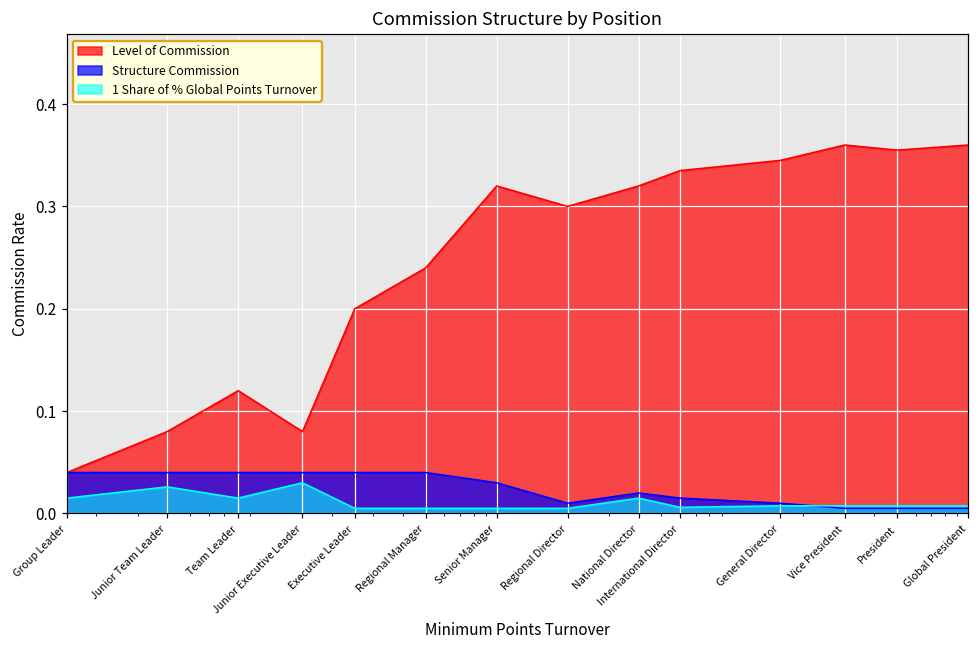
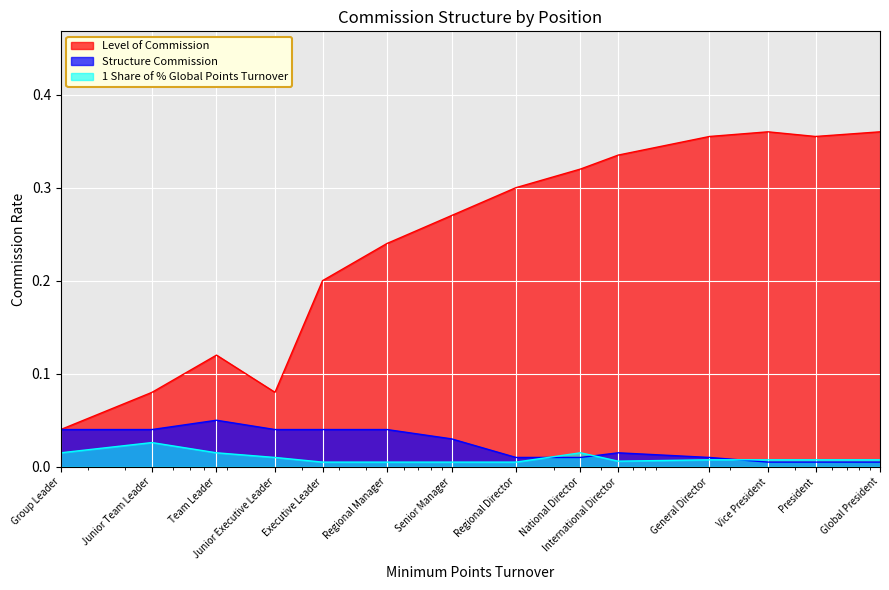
Structure Commission, Team Leader: 0.04 -> 0.05
1 Share of % Global Points Turnover, Junior Executive Leader: 0.03 -> 0.01
Level of Commission, Senior Manager: 0.32 -> 0.27
Structure Commission, National Director: 0.02 -> 0.01
Level of Commission, General Director: 0.35 -> 0.36
